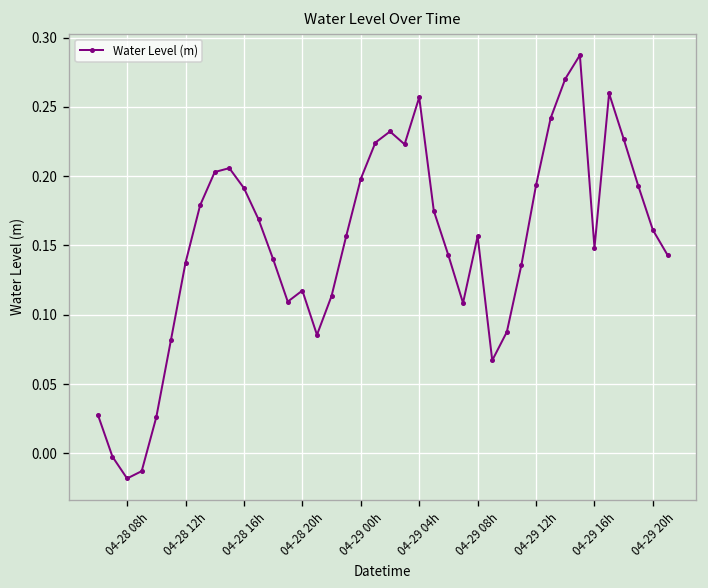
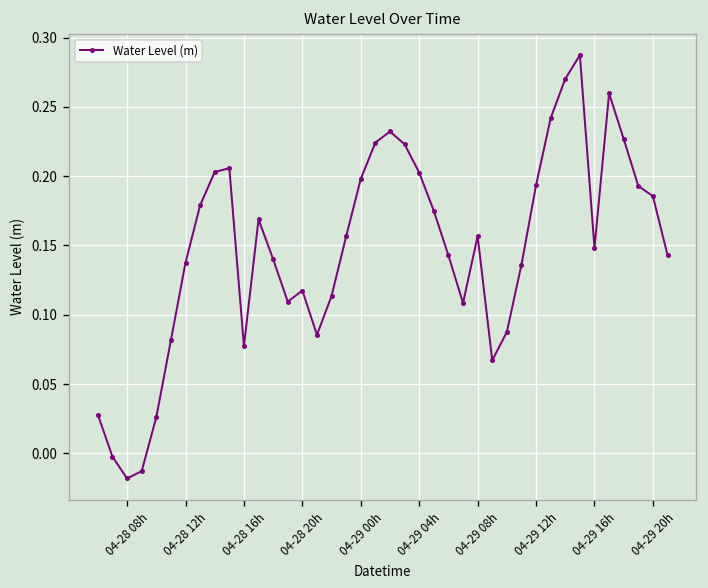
04-28 16h: 0.191 -> 0.077
04-29 04h: 0.257 -> 0.202
04-29 20h: 0.161 -> 0.185
